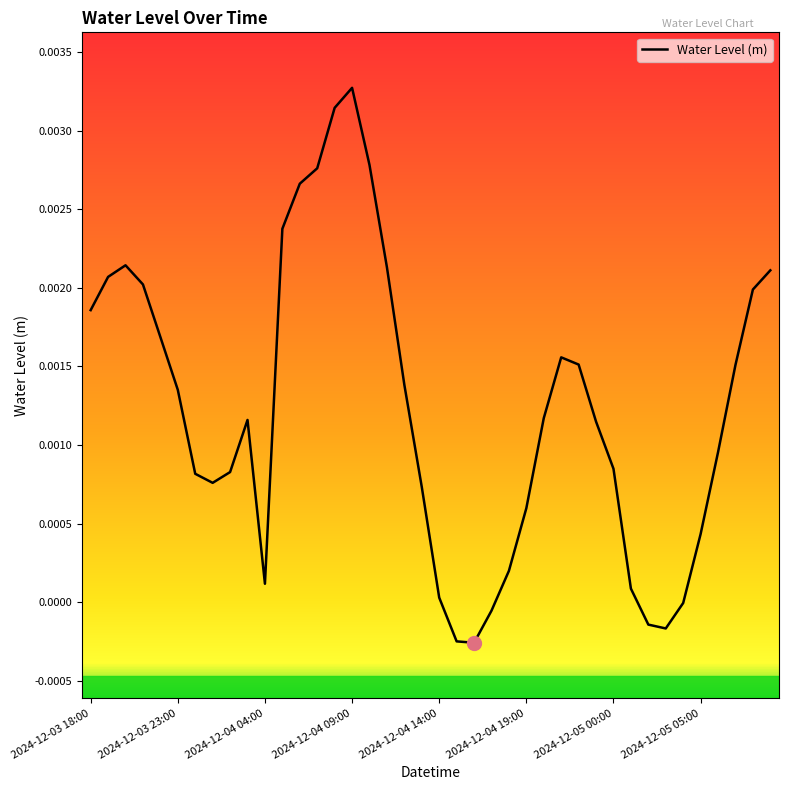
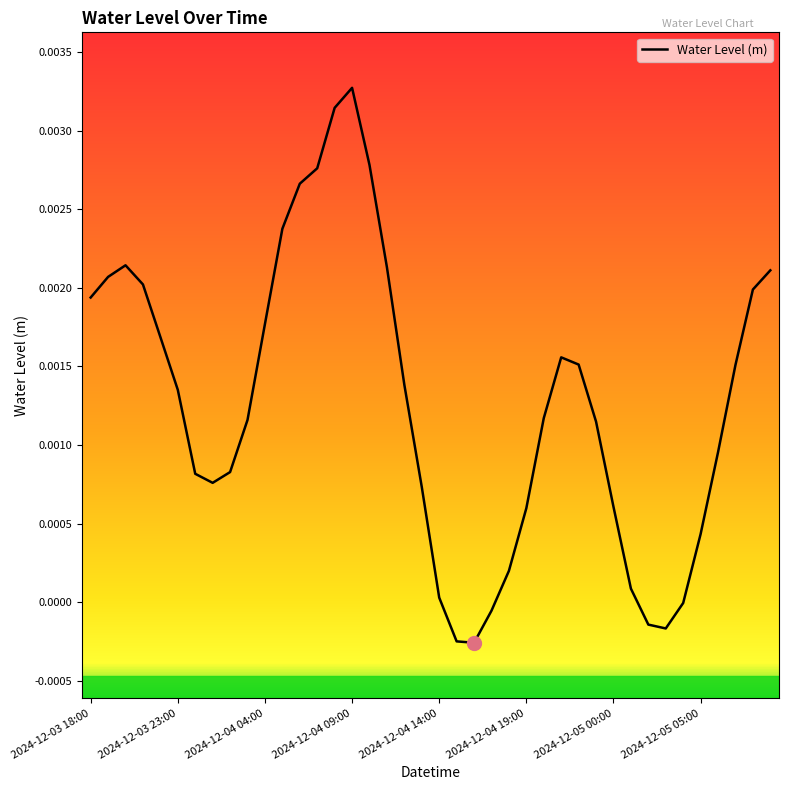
Water Level (m), 2024-12-03 18:00: 0.00186 -> 0.00194
Water Level (m), 2024-12-04 04:00: 0.00012 -> 0.00177
Water Level (m), 2024-12-05 00:00: 0.00085 -> 0.00061
